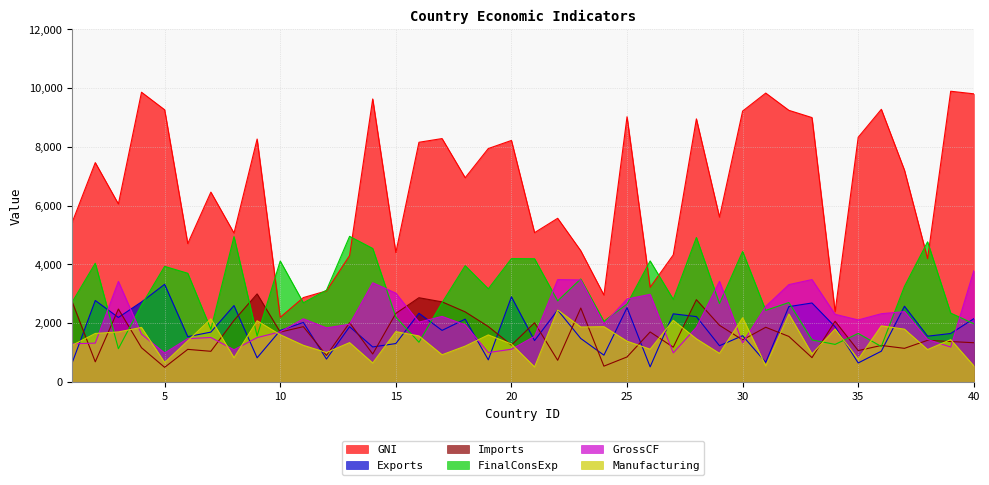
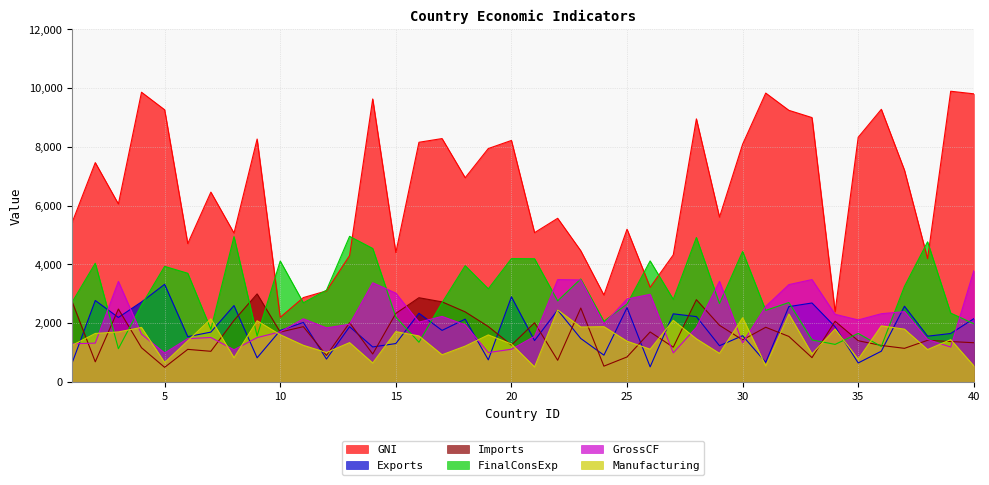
GNI, 25: 9,000 -> 5,200
GNI, 30: 9,200 -> 8,100
Imports, 35: 1,100 -> 1,400
